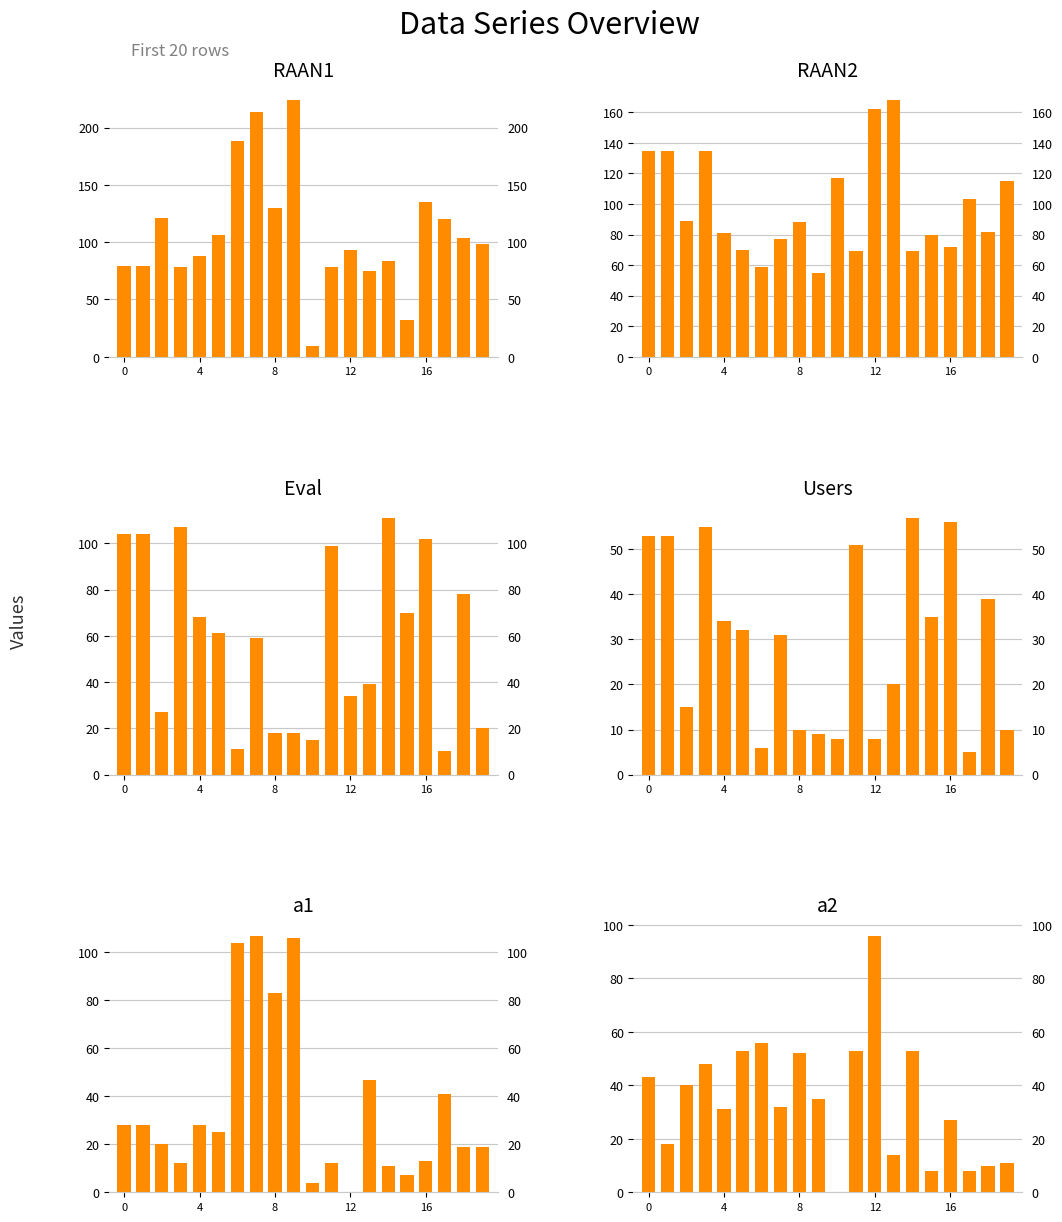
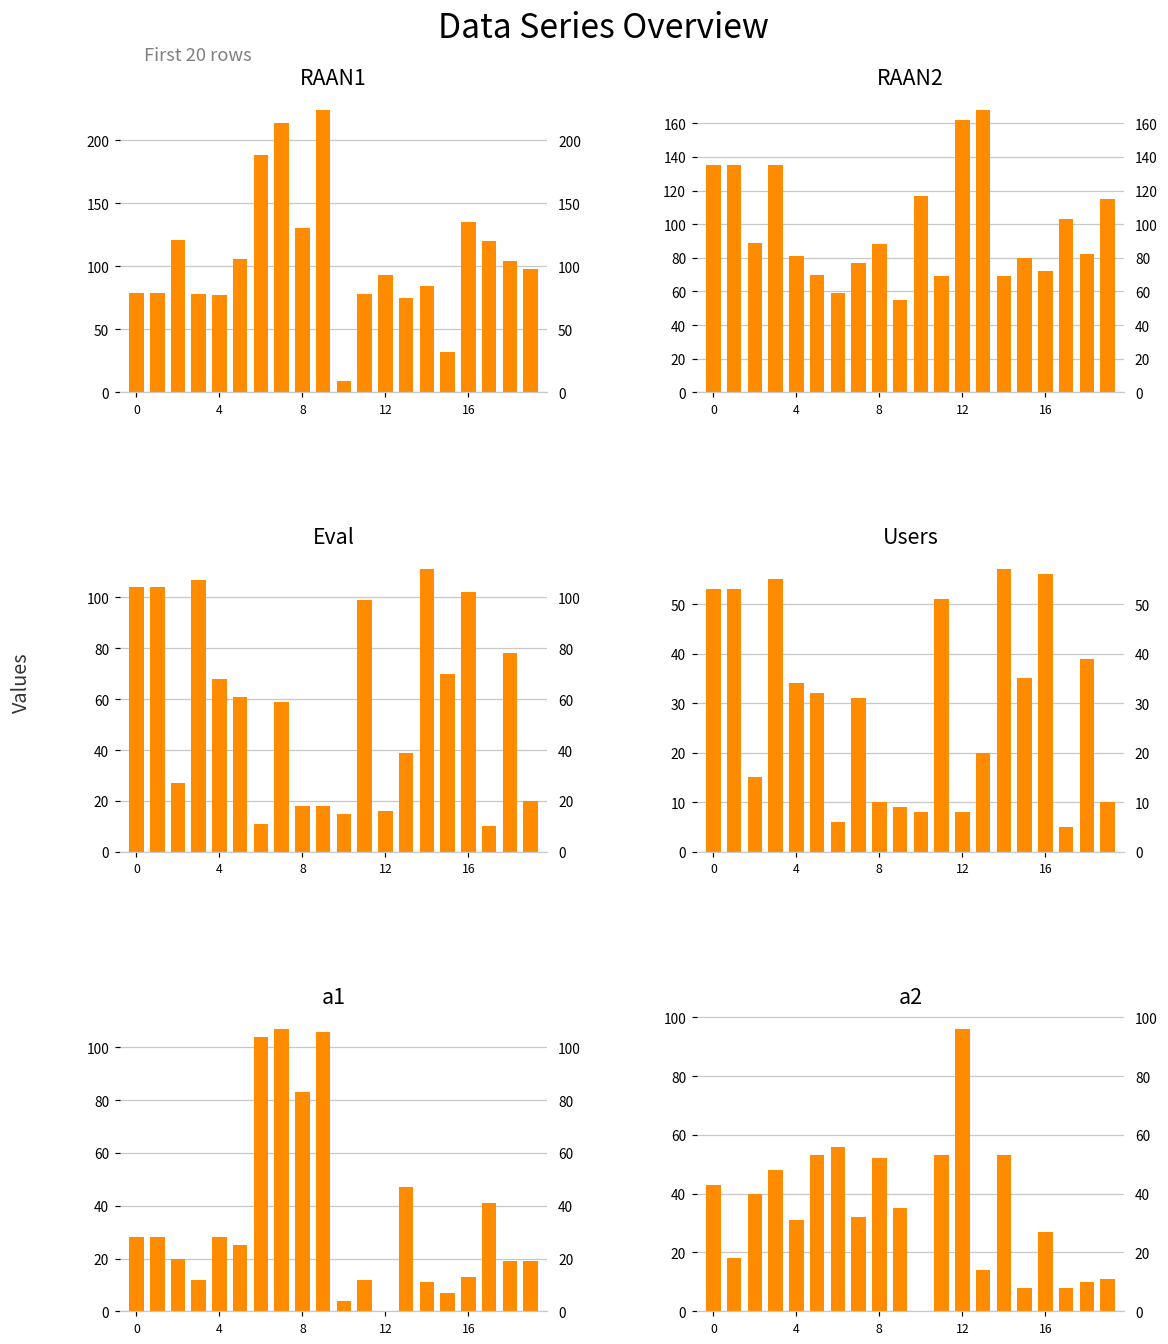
RAAN1, 4: 88 -> 77
Eval, 12: 34 -> 16
